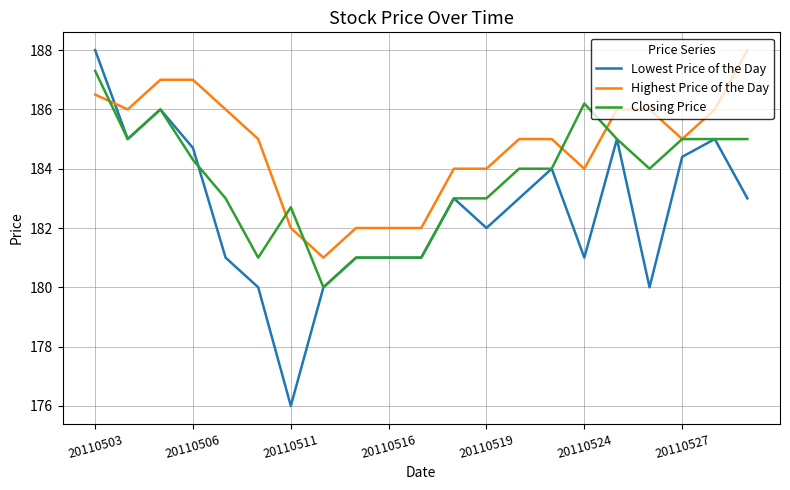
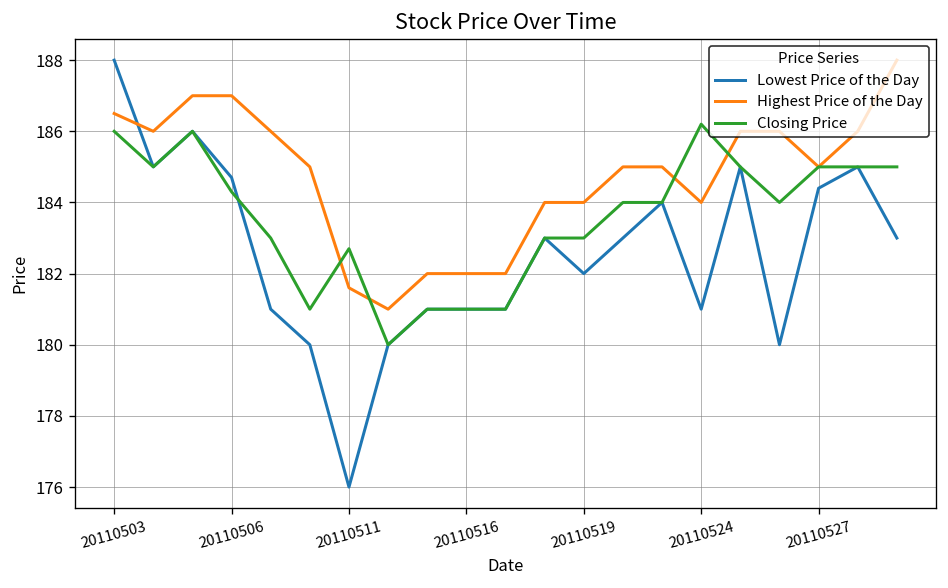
Closing Price, 20110503: 187.3 -> 186.0
Highest Price of the Day, 20110511: 182.0 -> 181.6
